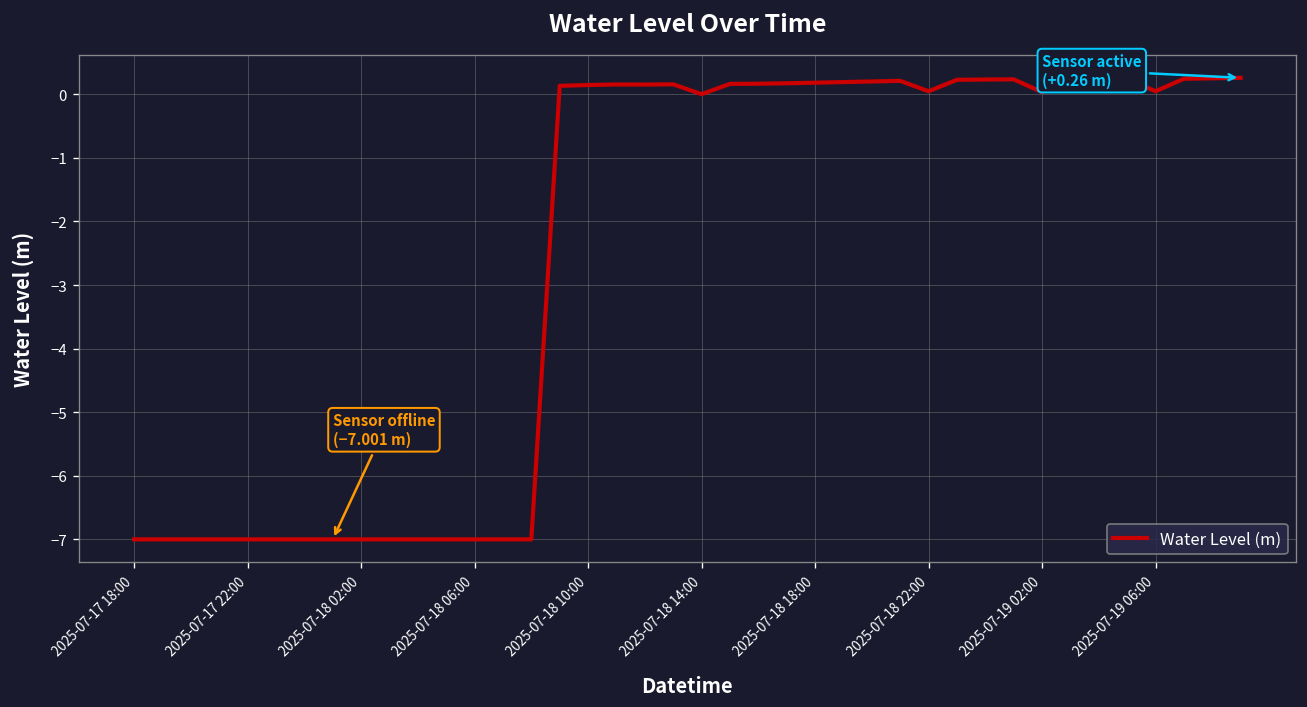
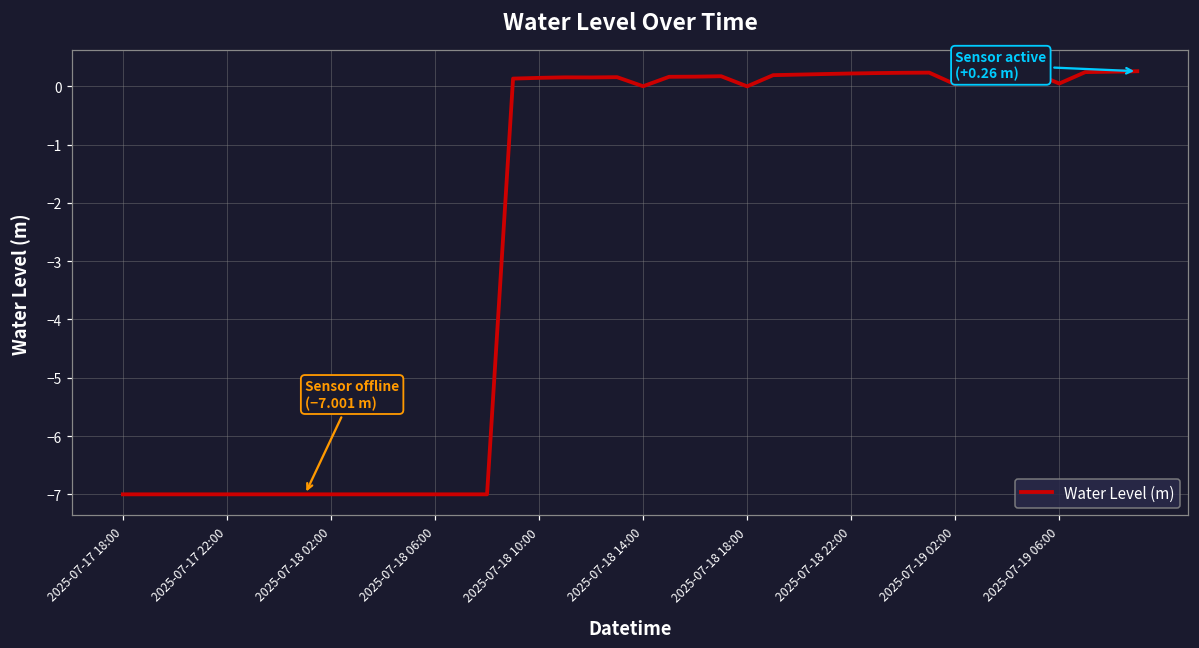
2025-07-18 18:00: 0.2 -> 0.0
2025-07-18 22:00: 0.0 -> 0.2
